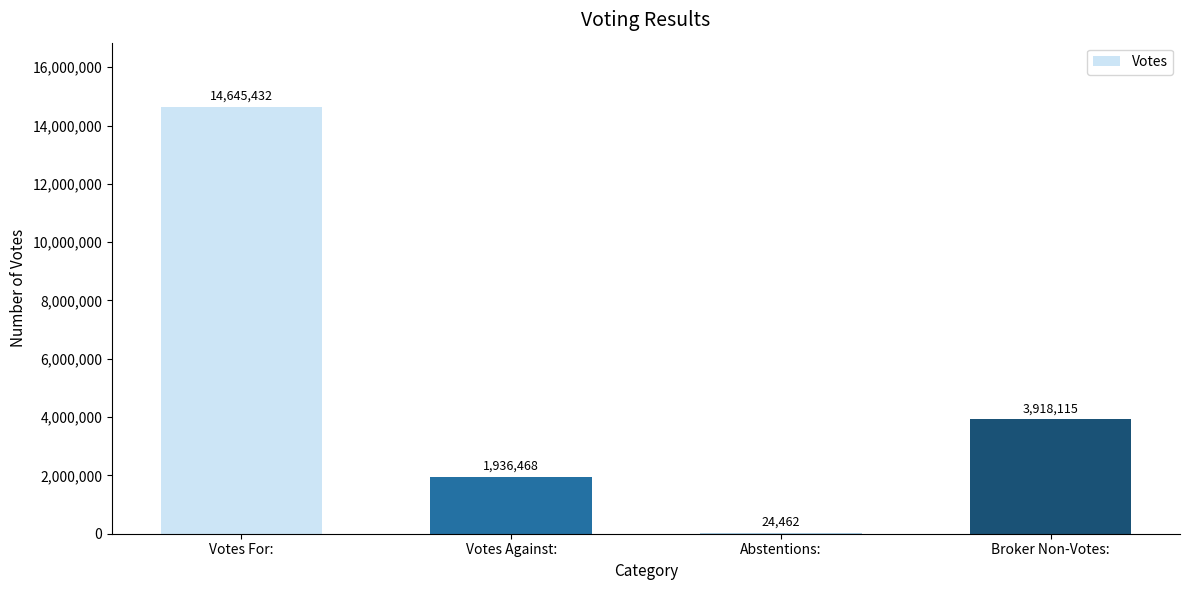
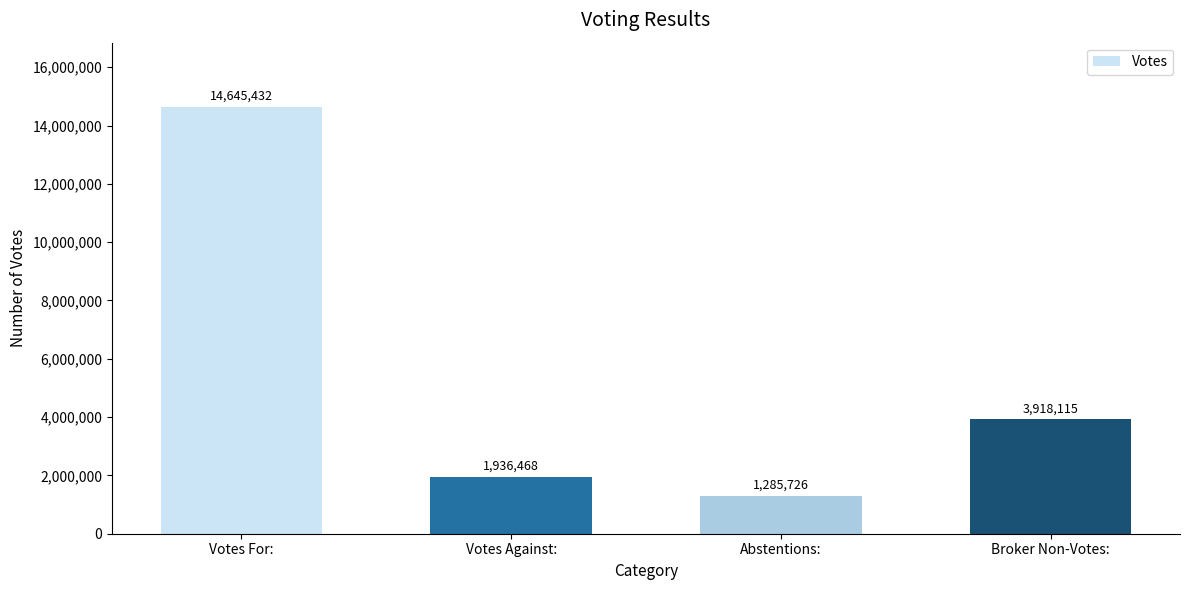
Abstentions:: 24,462 -> 1,285,726
